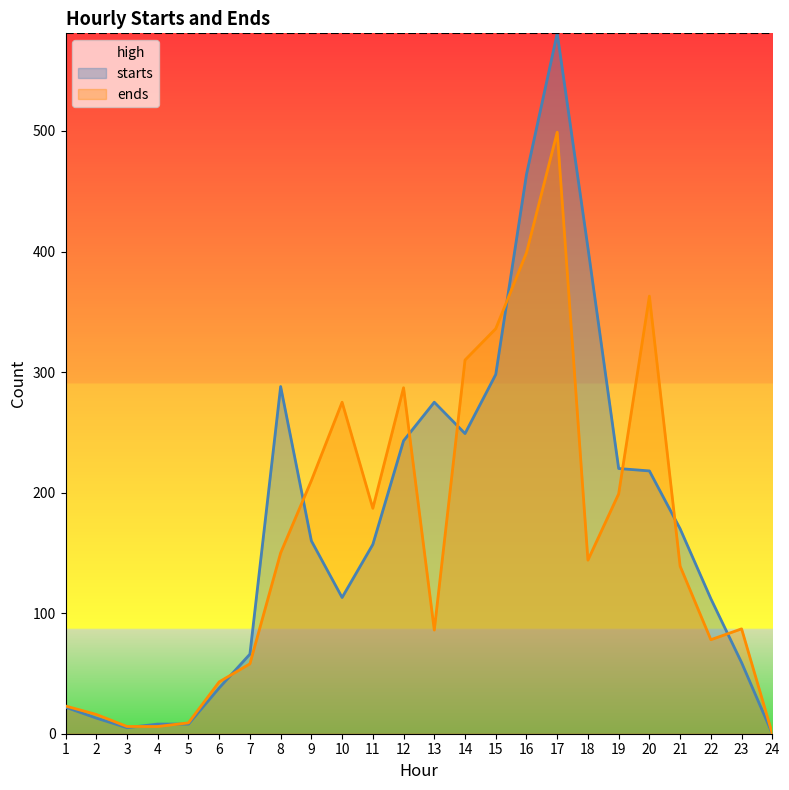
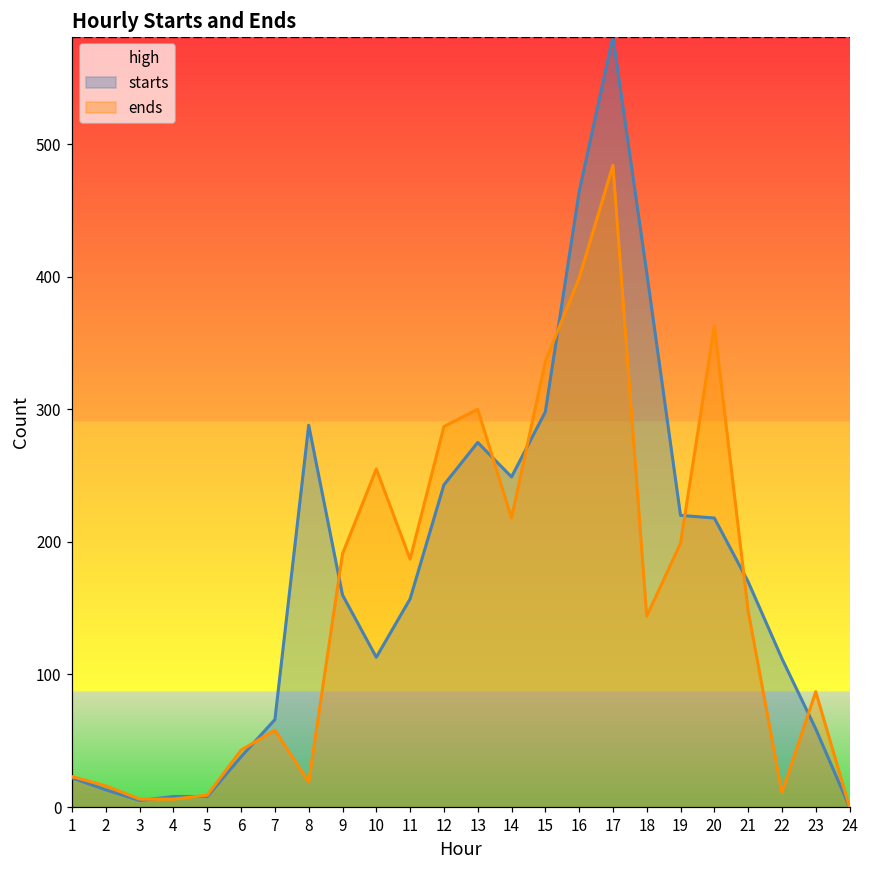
ends, 8: 150 -> 19
ends, 9: 210 -> 191
ends, 10: 275 -> 255
ends, 13: 86 -> 300
ends, 14: 310 -> 218
ends, 17: 499 -> 484
ends, 21: 139 -> 148
ends, 22: 78 -> 11
